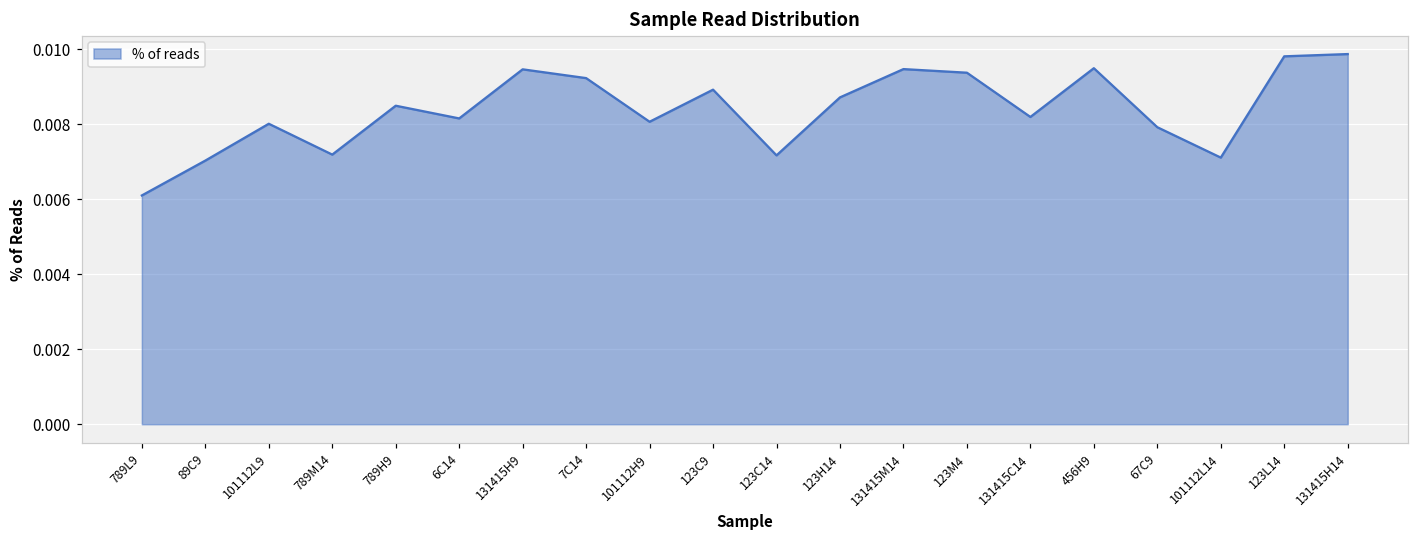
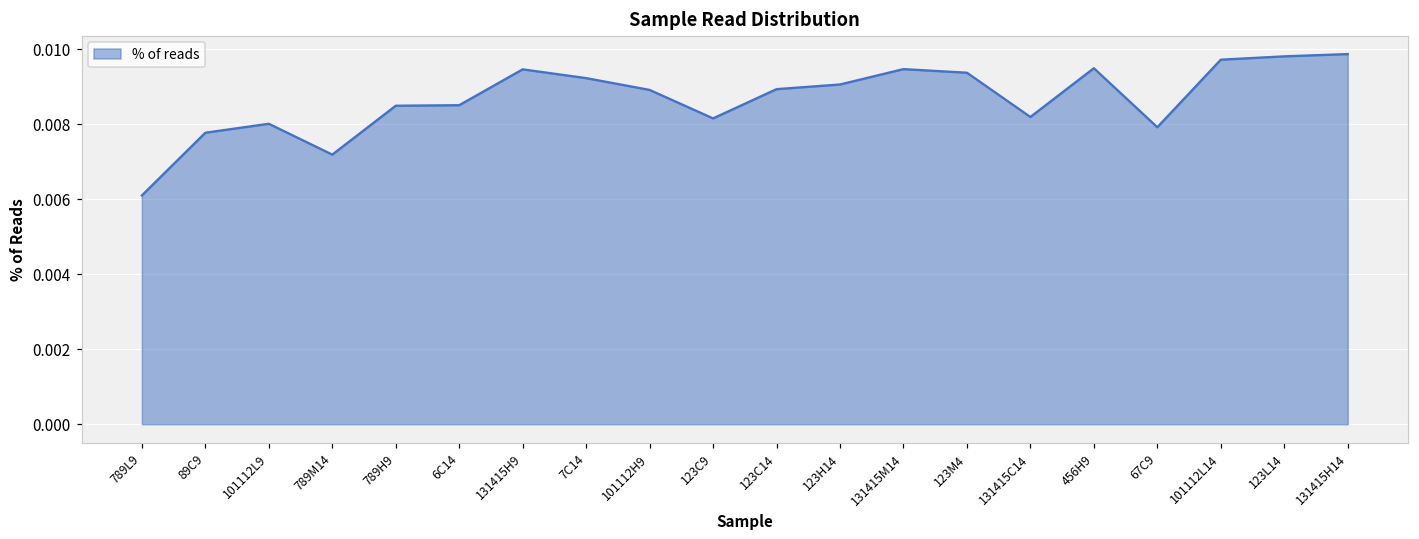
89C9: 0.0070 -> 0.0078
6C14: 0.0082 -> 0.0085
101112H9: 0.0081 -> 0.0089
123C9: 0.0089 -> 0.0082
123C14: 0.0072 -> 0.0089
123H14: 0.0087 -> 0.0091
101112L14: 0.0071 -> 0.0097
